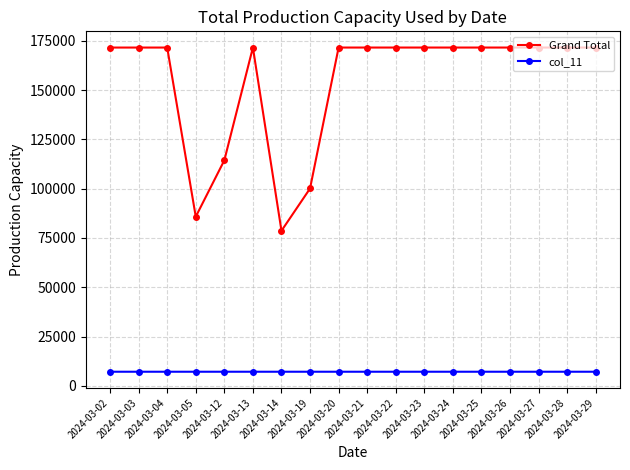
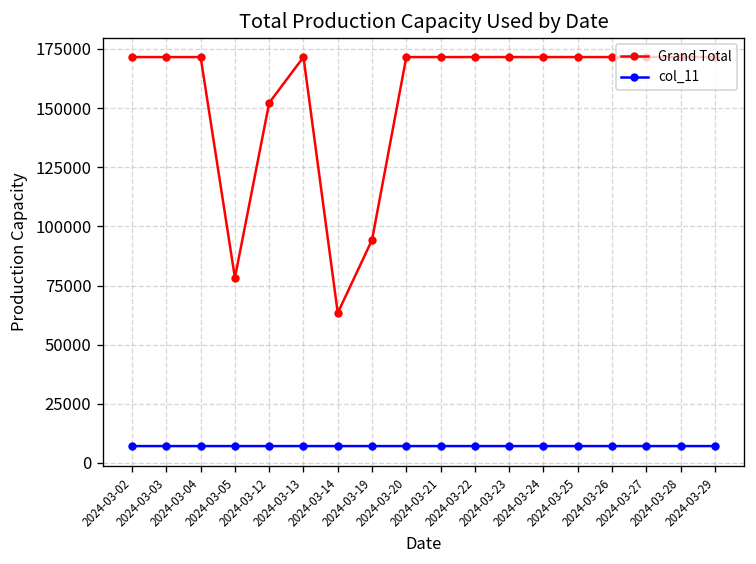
Grand Total, 2024-03-05: 86000 -> 78000
Grand Total, 2024-03-12: 114000 -> 152000
Grand Total, 2024-03-14: 79000 -> 63000
Grand Total, 2024-03-19: 100000 -> 94000
